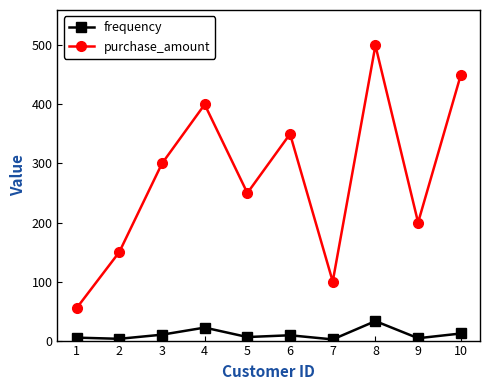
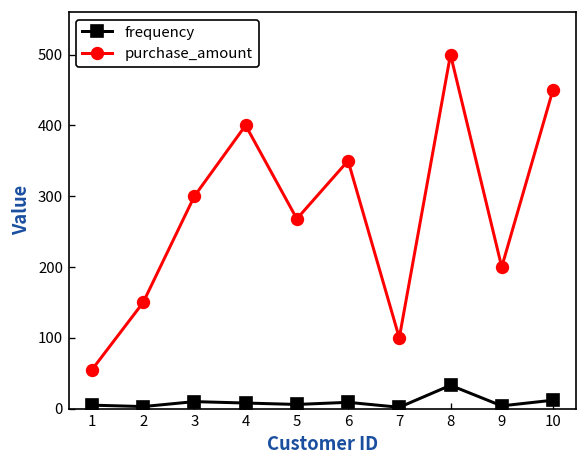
frequency, 4: 20 -> 10
purchase_amount, 5: 250 -> 270
